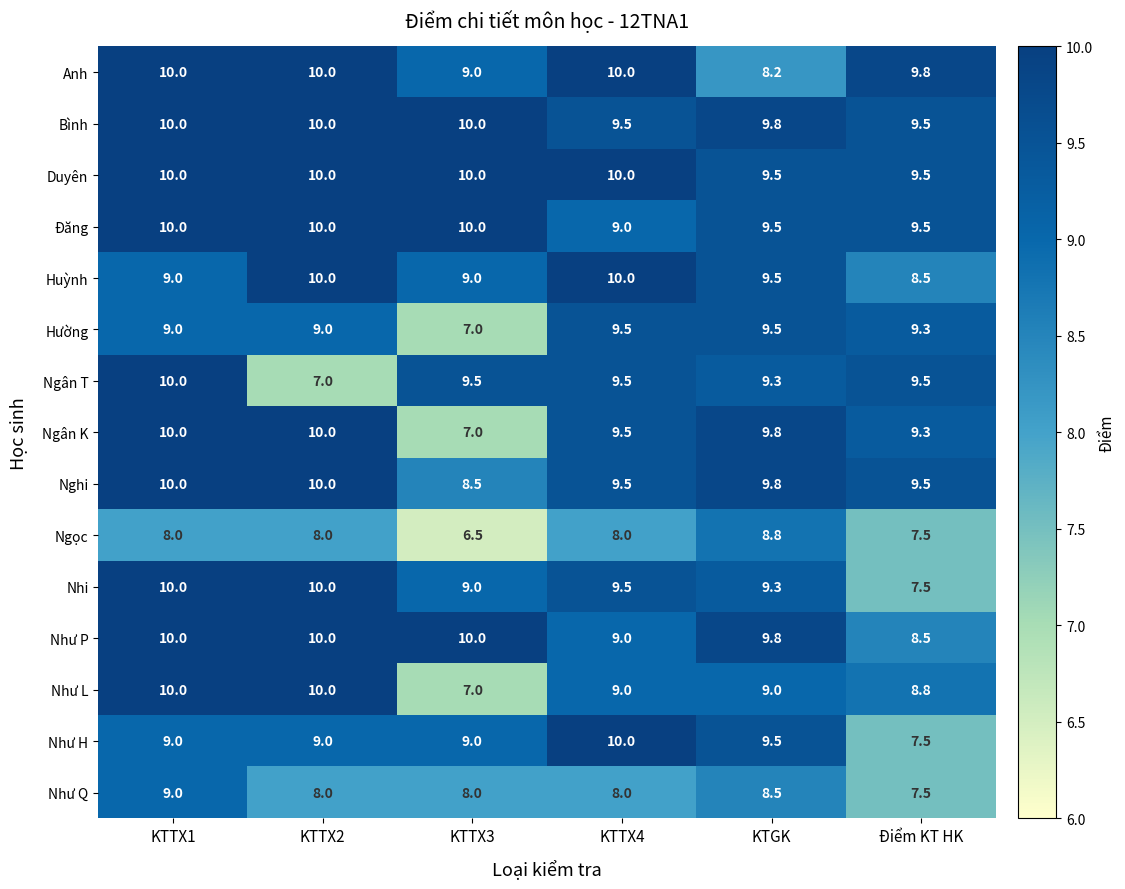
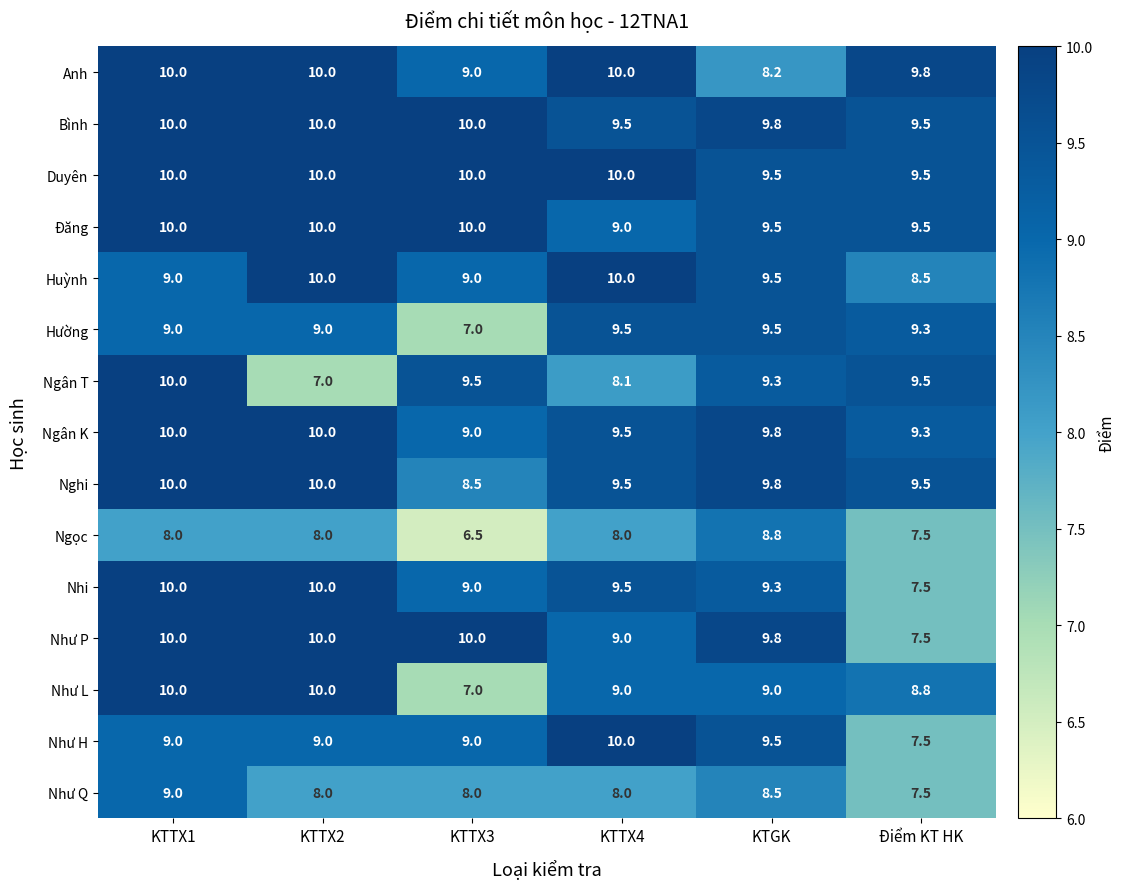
Ngân T, KTTX4: 9.5 -> 8.1
Ngân K, KTTX3: 7.0 -> 9.0
Như P, Điểm KT HK: 8.5 -> 7.5
